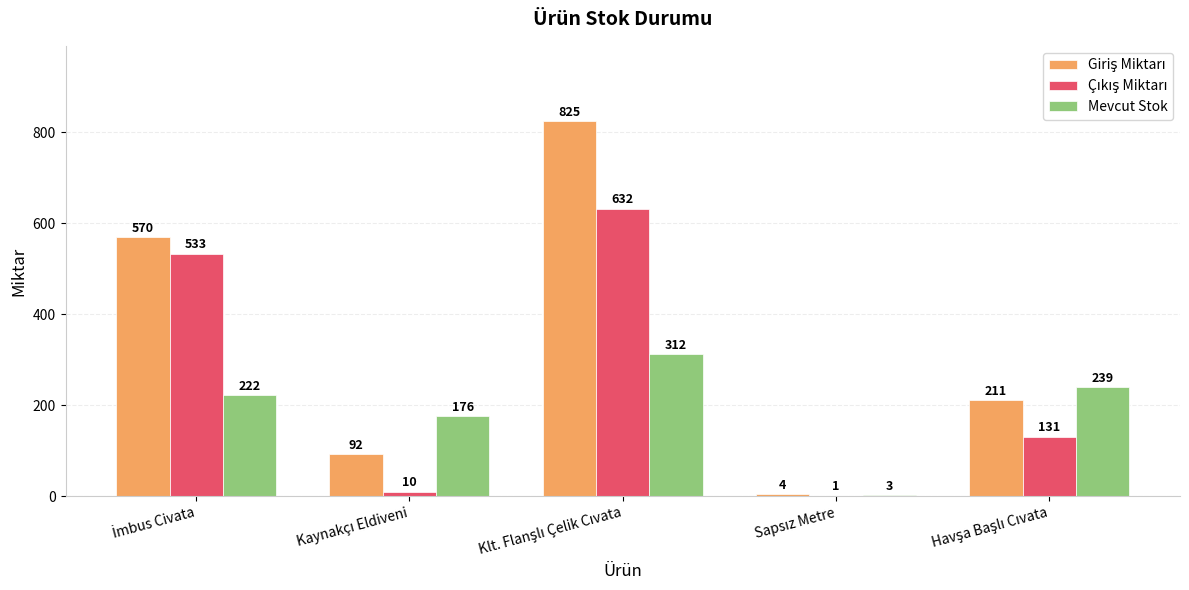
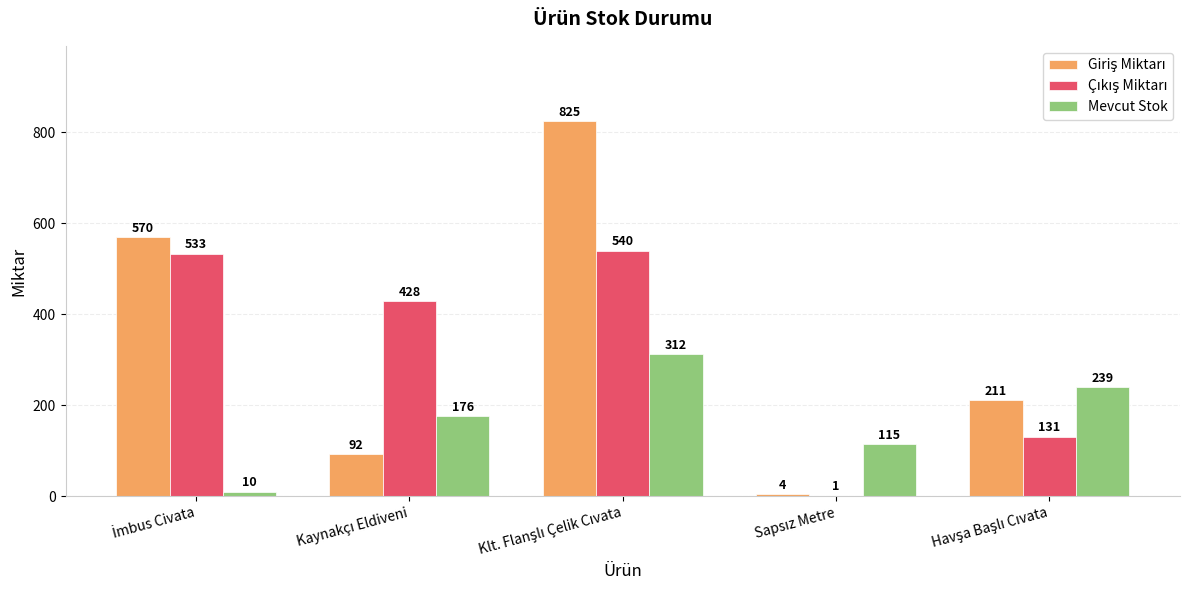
Mevcut Stok, İmbus Civata: 222 -> 10
Çıkış Miktarı, Kaynakçı Eldiveni: 10 -> 428
Çıkış Miktarı, Klt. Flanşlı Çelik Cıvata: 632 -> 540
Mevcut Stok, Sapsız Metre: 3 -> 115
